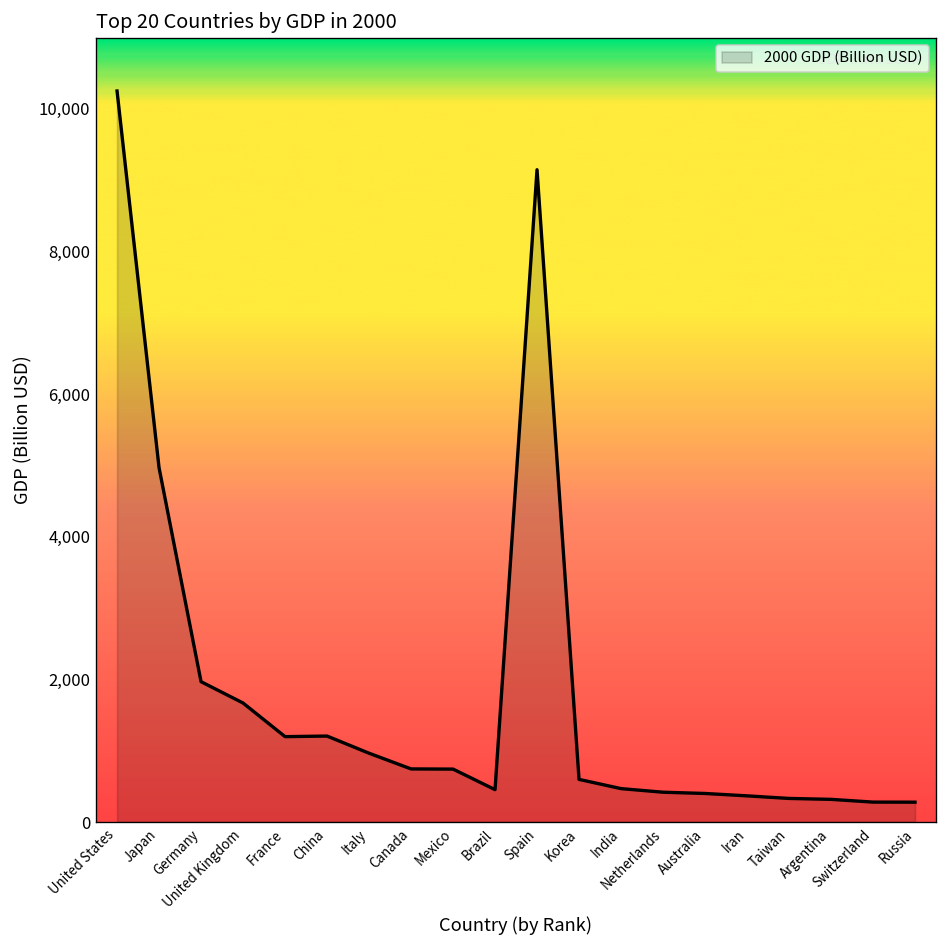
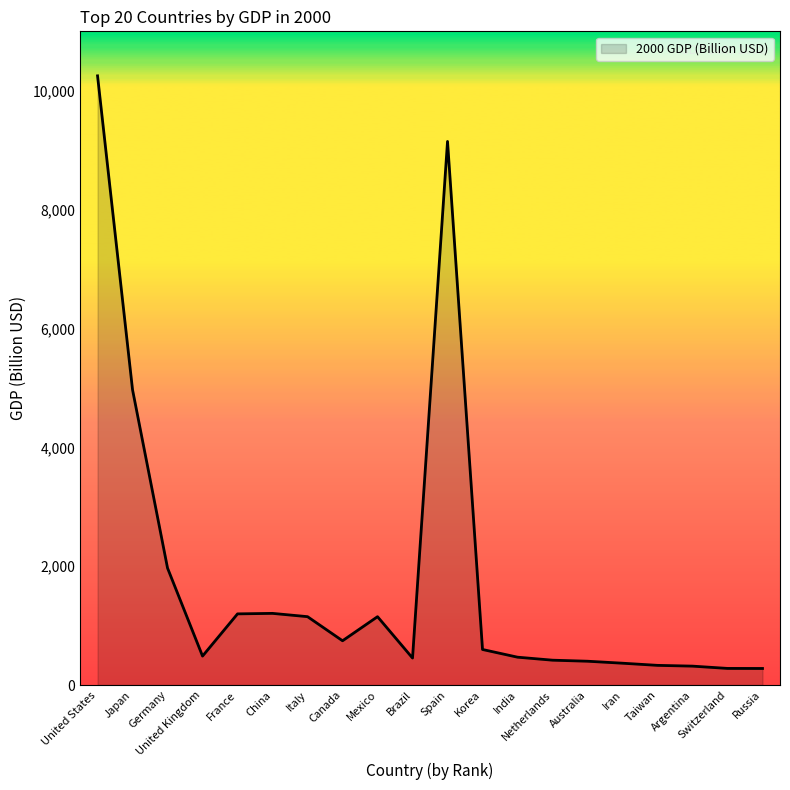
United Kingdom: 1,700 -> 500
Italy: 1,000 -> 1,200
Mexico: 700 -> 1,100
